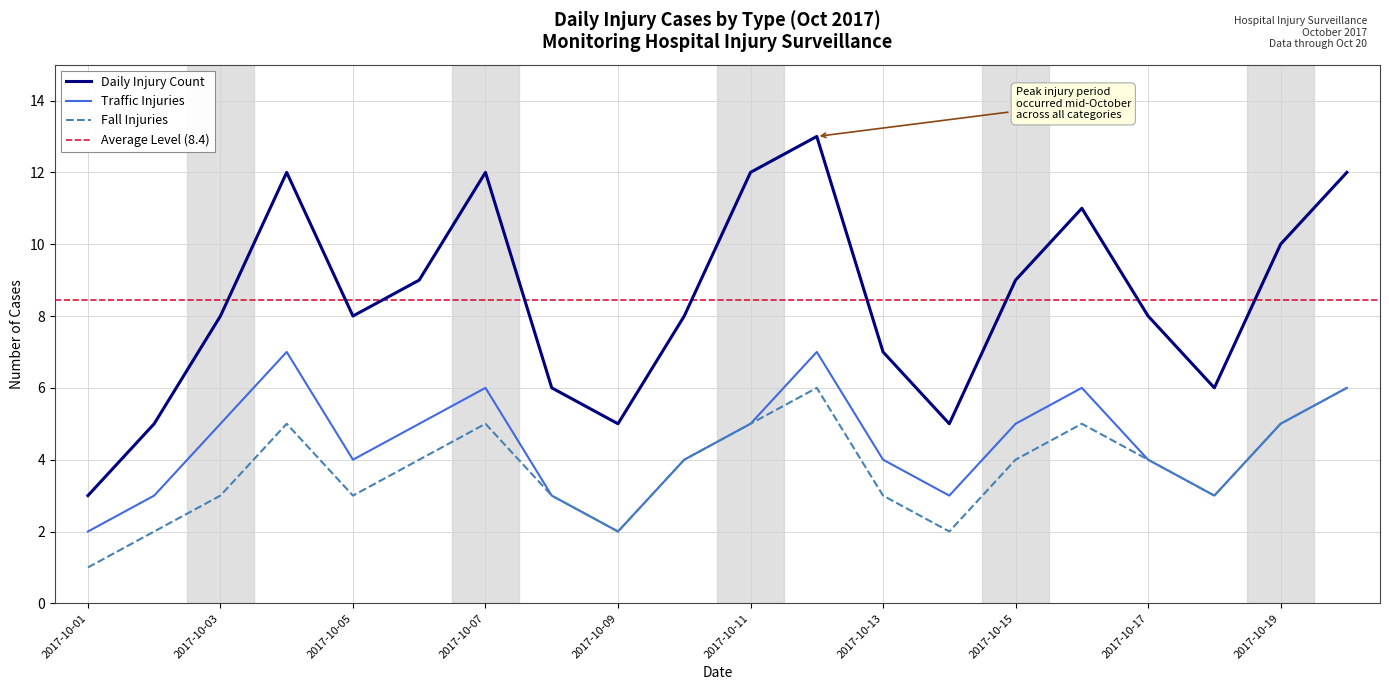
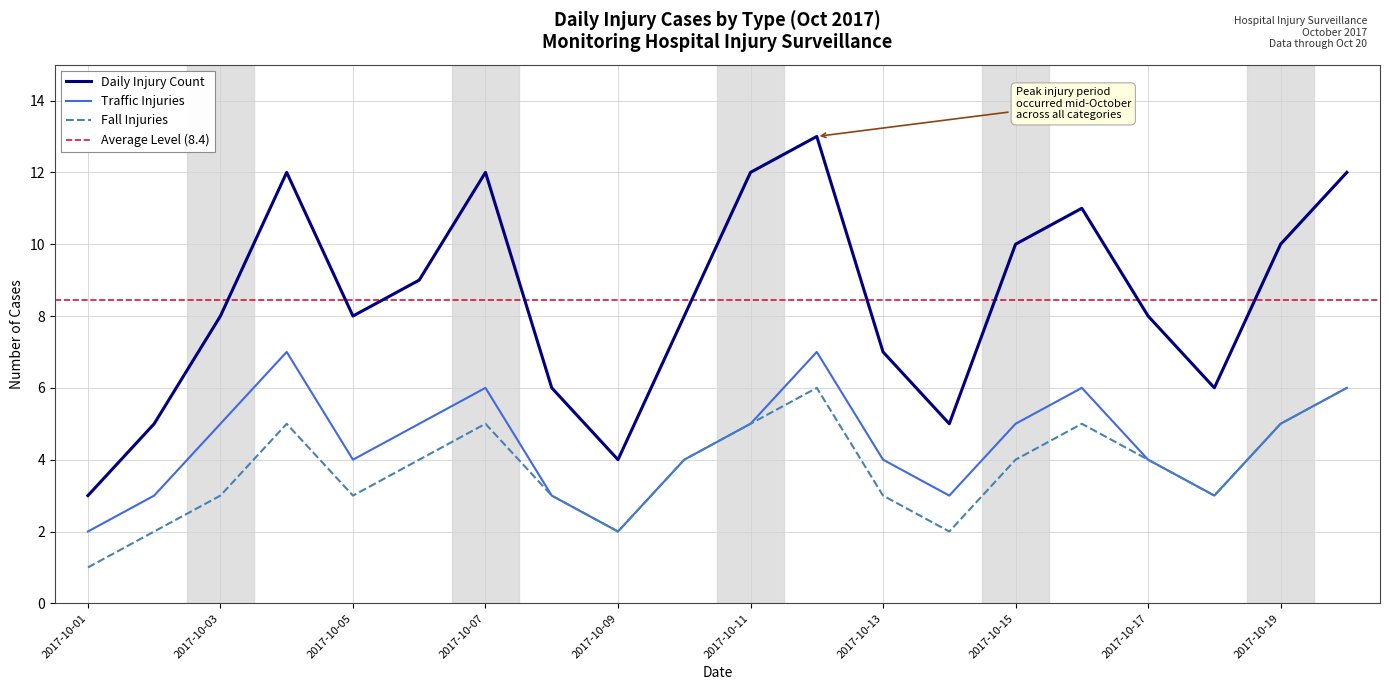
Daily Injury Count, 2017-10-09: 5 -> 4
Daily Injury Count, 2017-10-15: 9 -> 10
